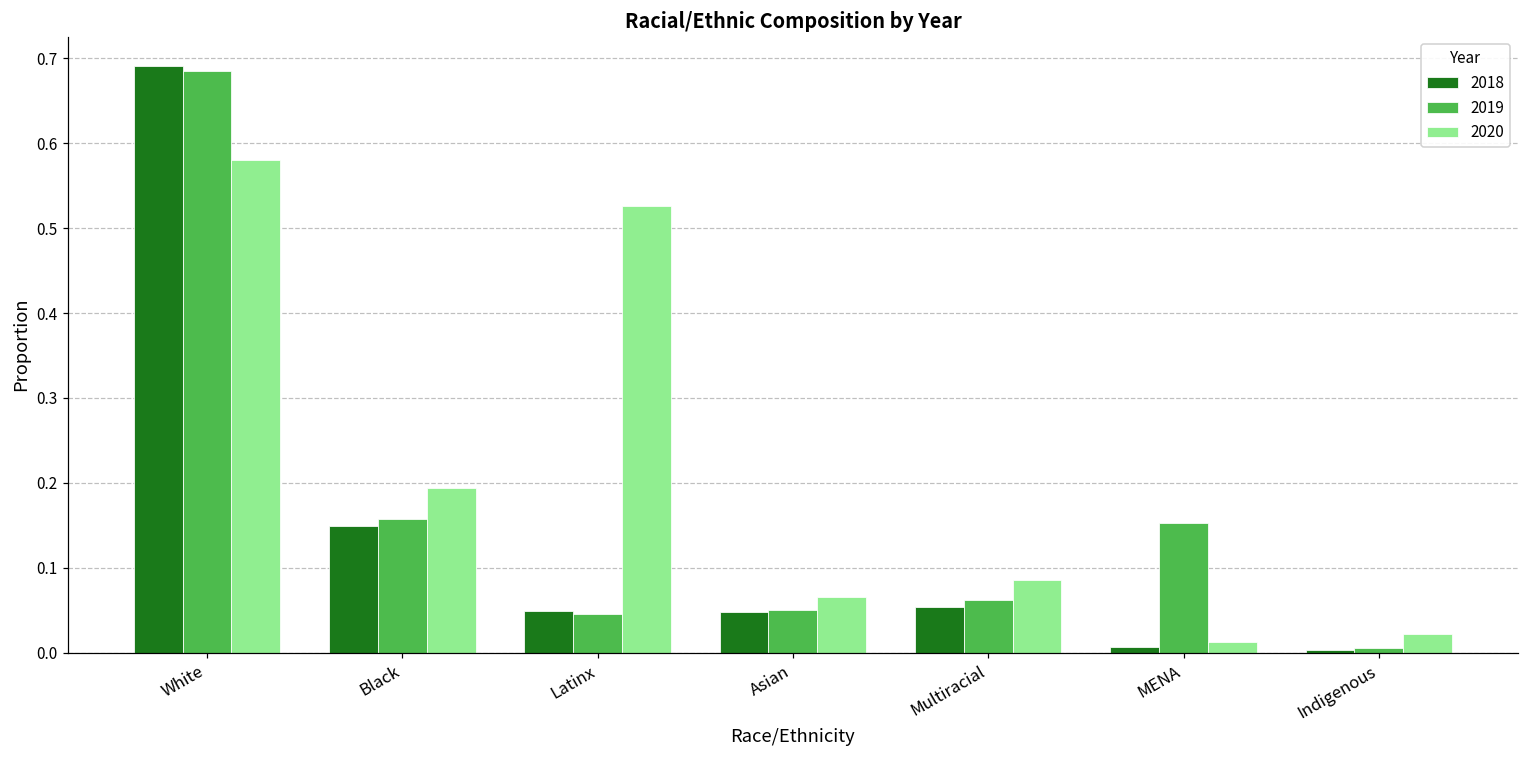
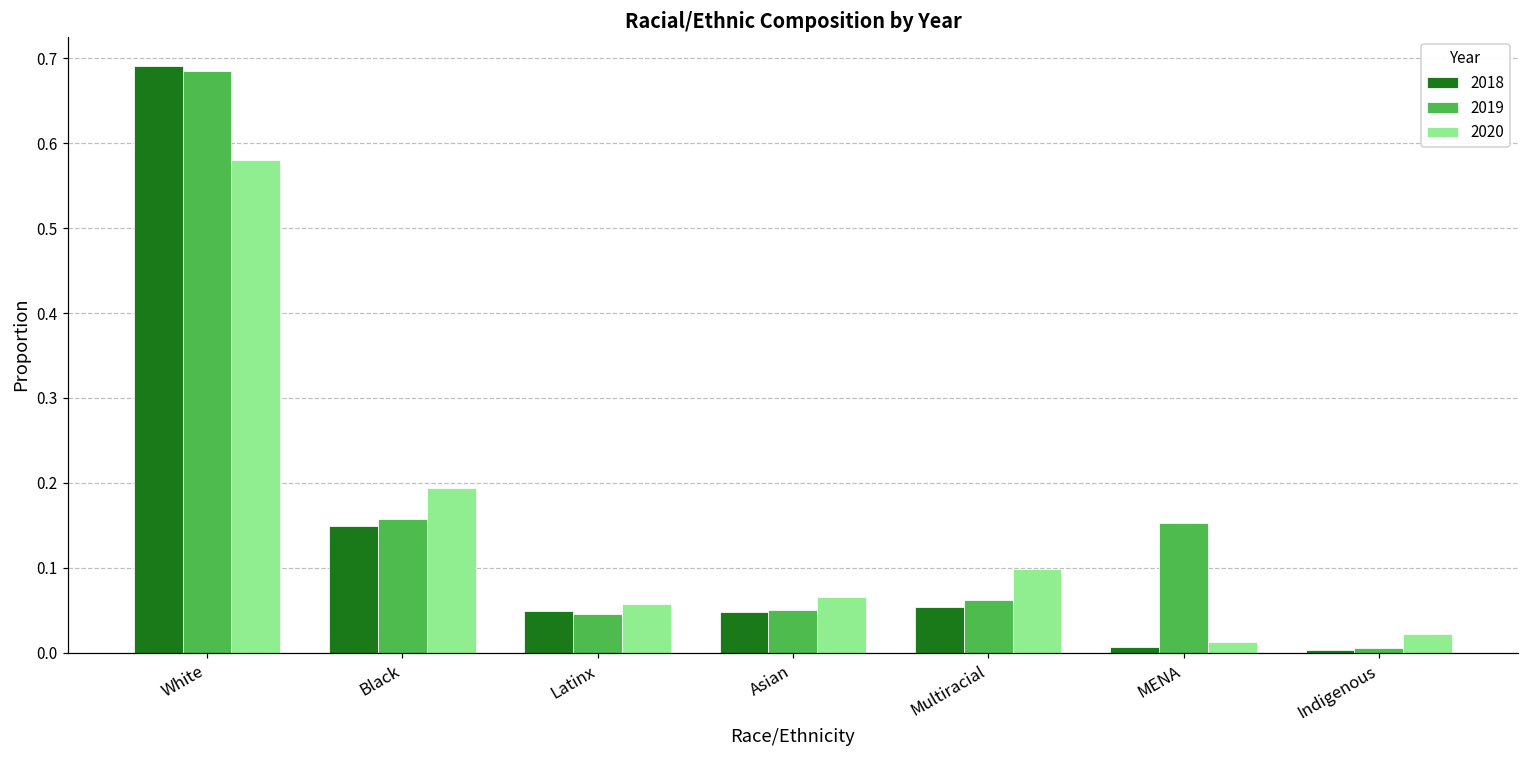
2020, Latinx: 0.53 -> 0.06
2020, Multiracial: 0.09 -> 0.10
